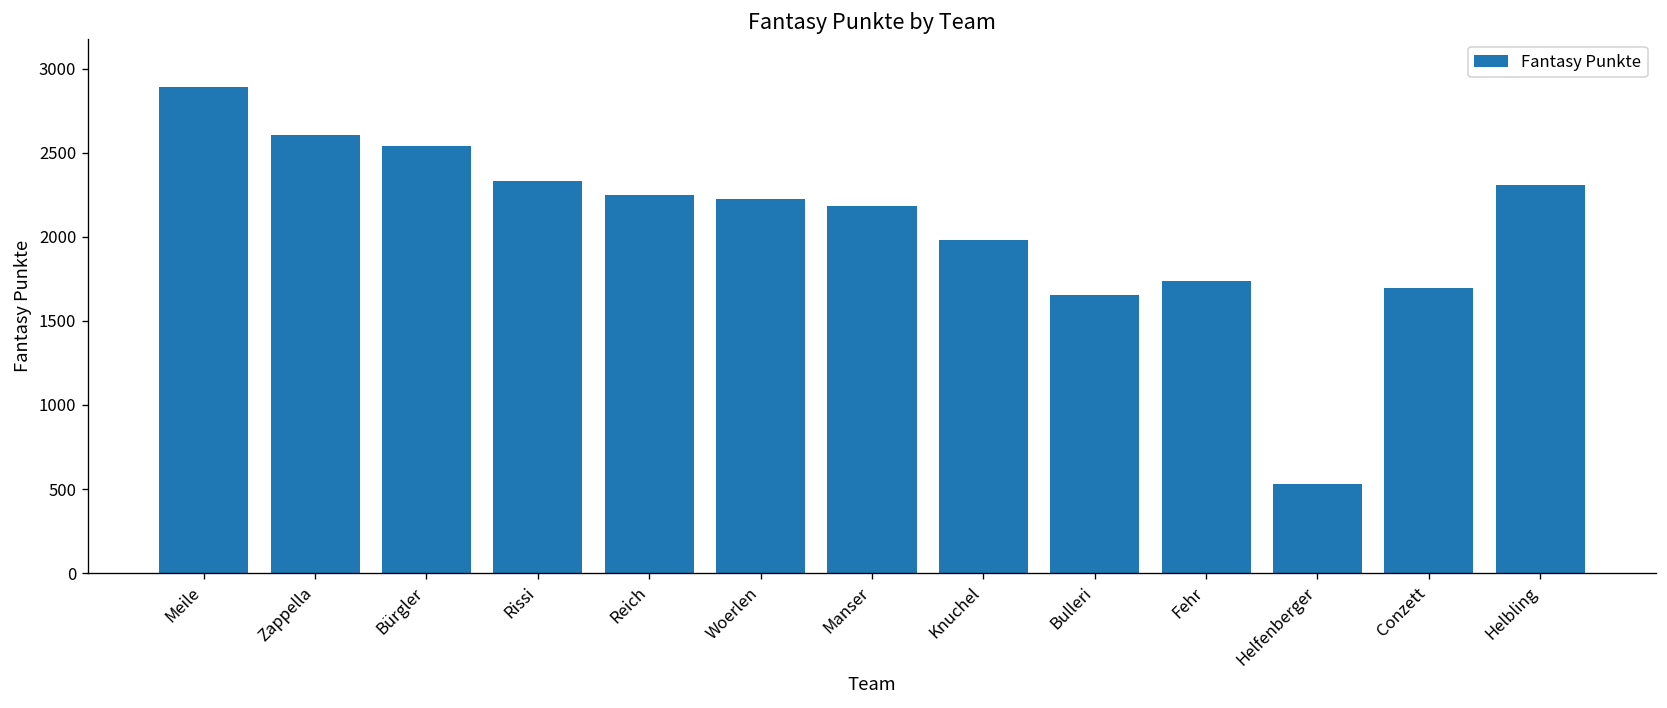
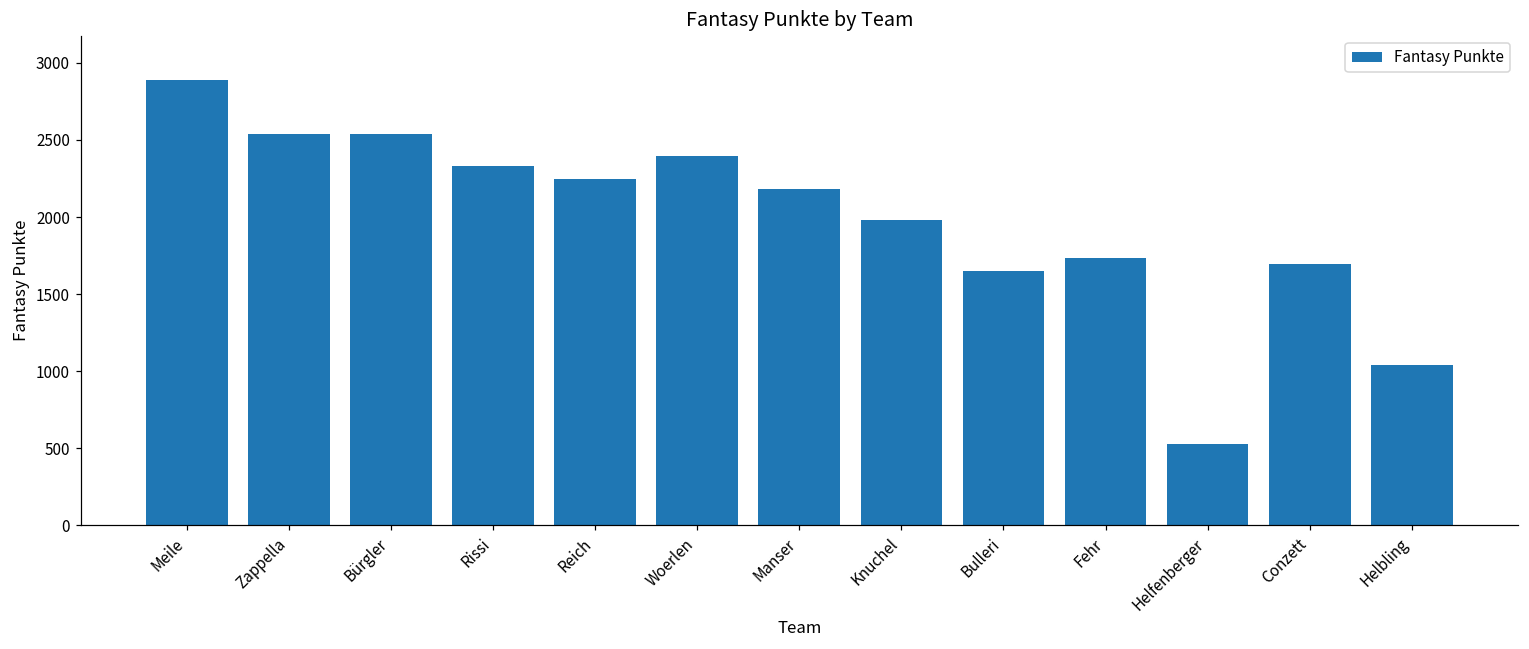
Zappella: 2610 -> 2540
Woerlen: 2220 -> 2400
Helbling: 2310 -> 1040
